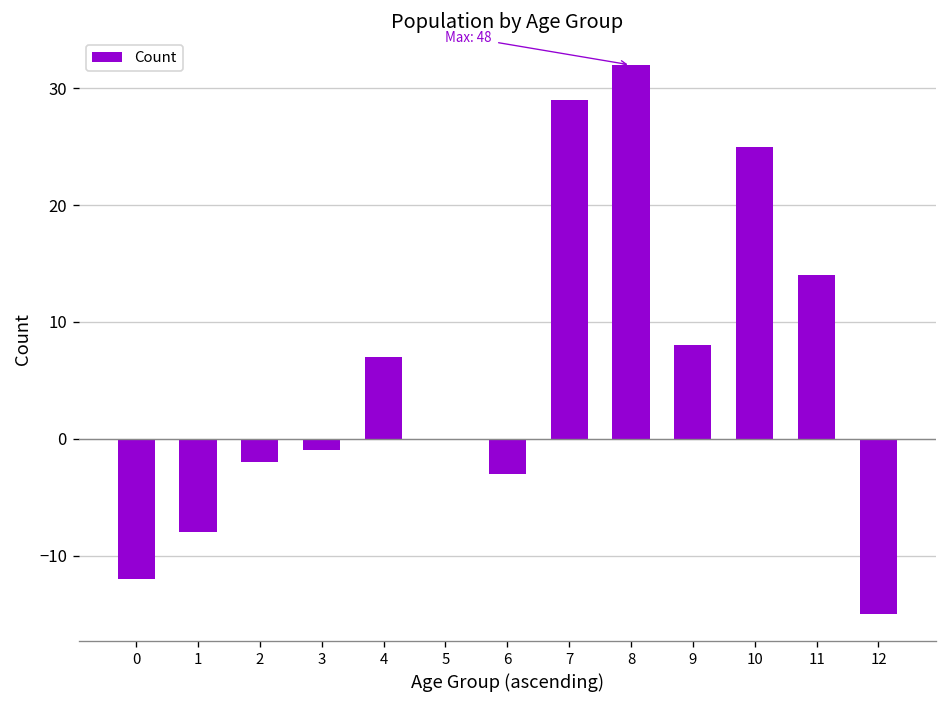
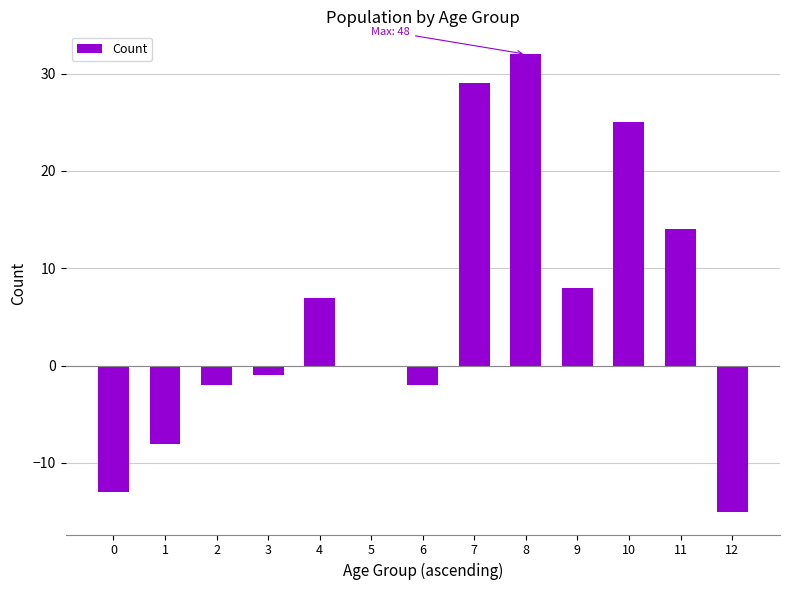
0: -12 -> -13
6: -3 -> -2
